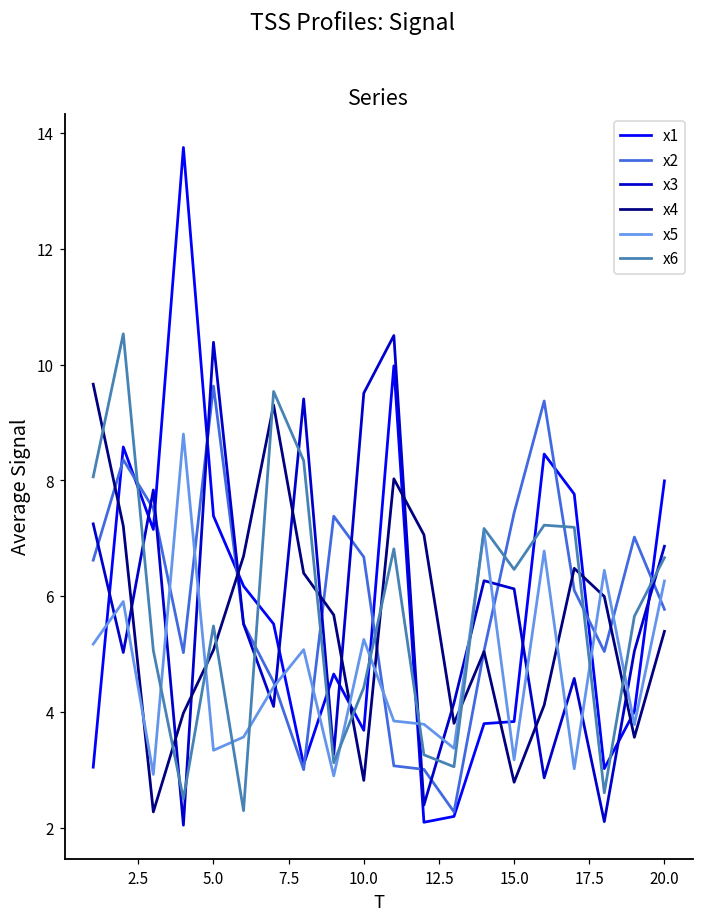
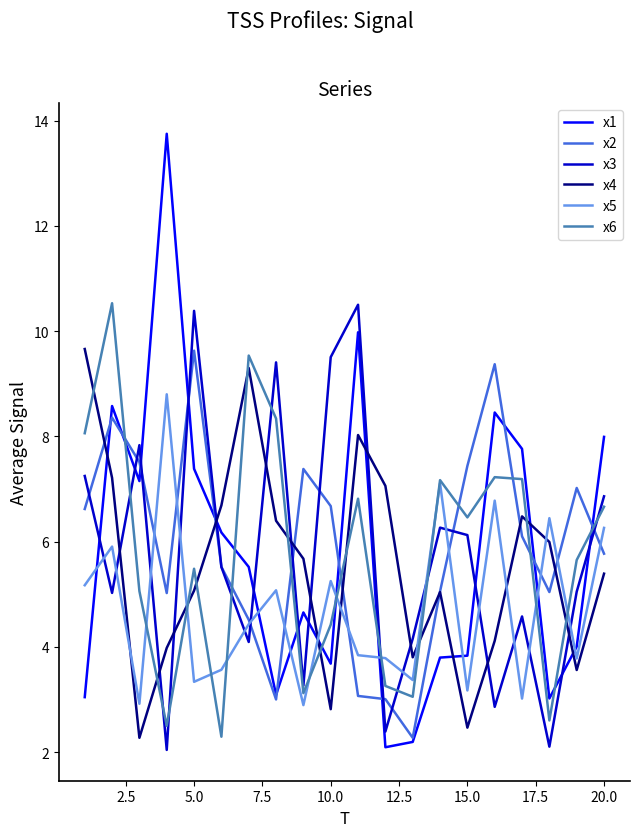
x4, 15.0: 2.8 -> 2.5
